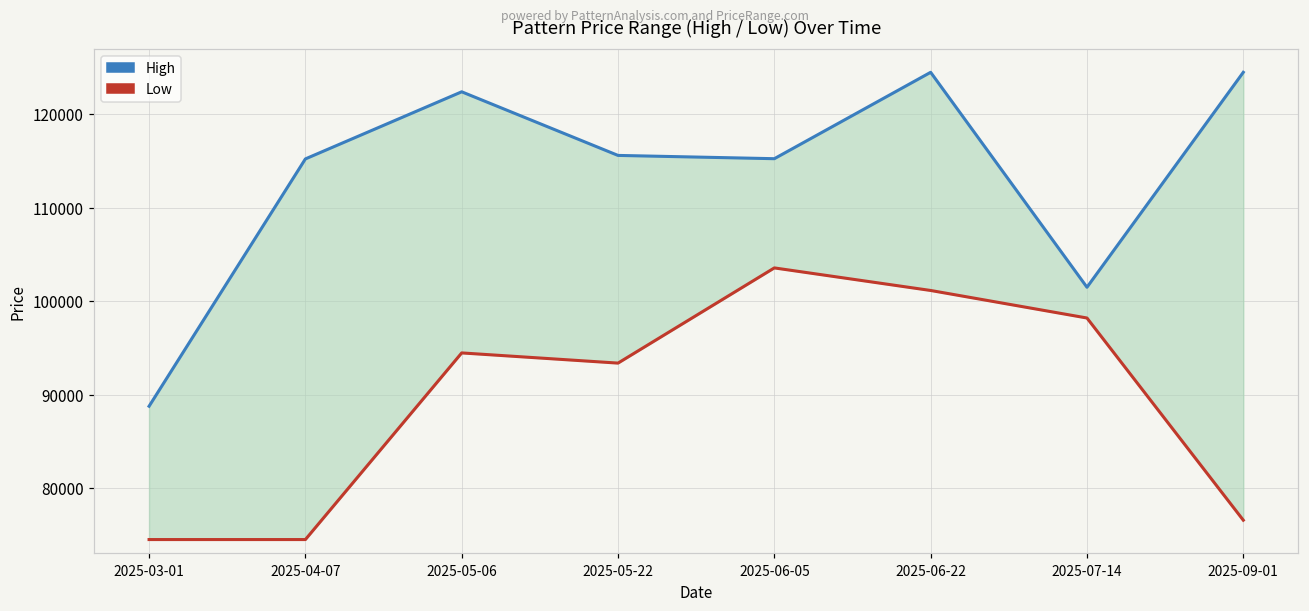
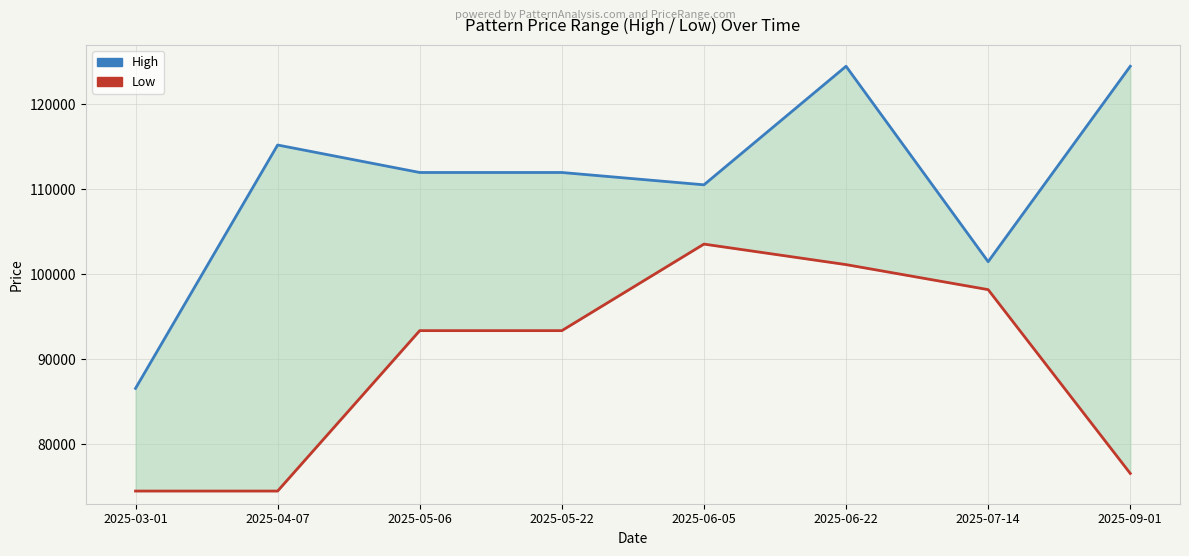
High, 2025-03-01: 89000 -> 87000
High, 2025-05-06: 122000 -> 112000
Low, 2025-05-06: 94000 -> 93000
High, 2025-05-22: 116000 -> 112000
High, 2025-06-05: 115000 -> 111000
